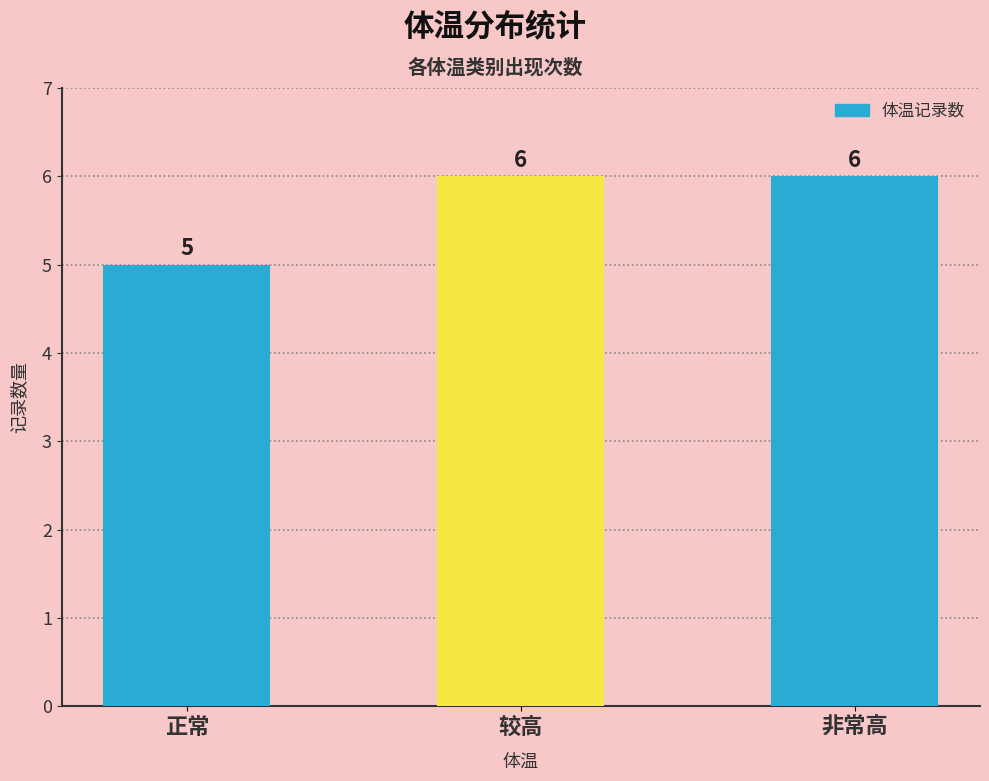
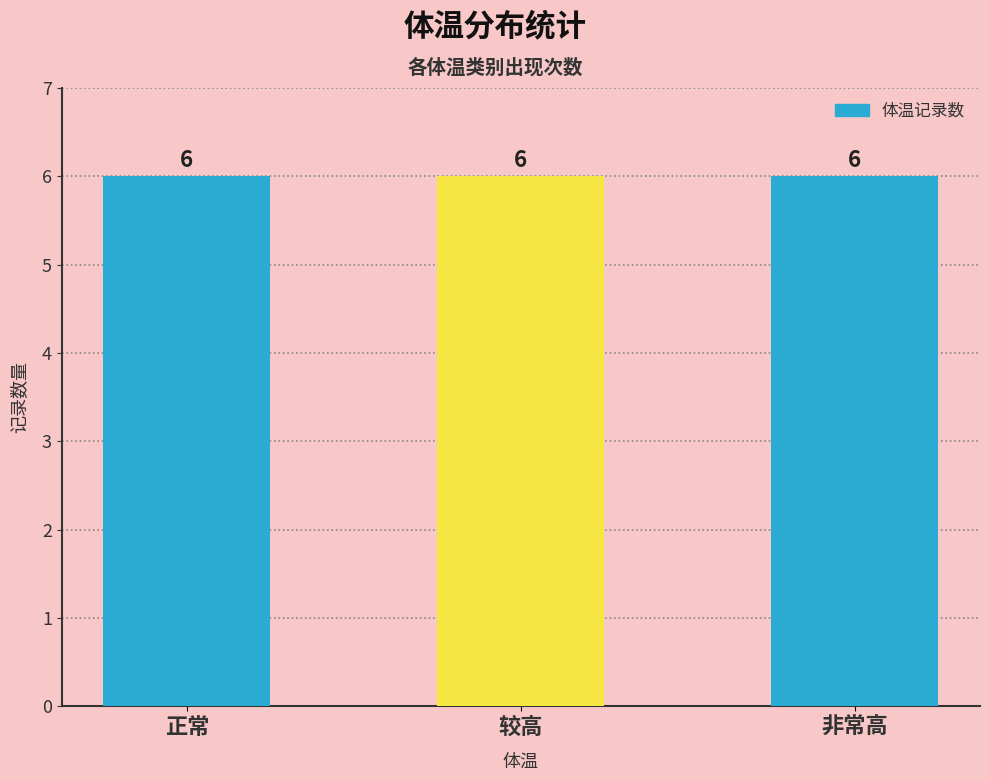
正常: 5 -> 6
